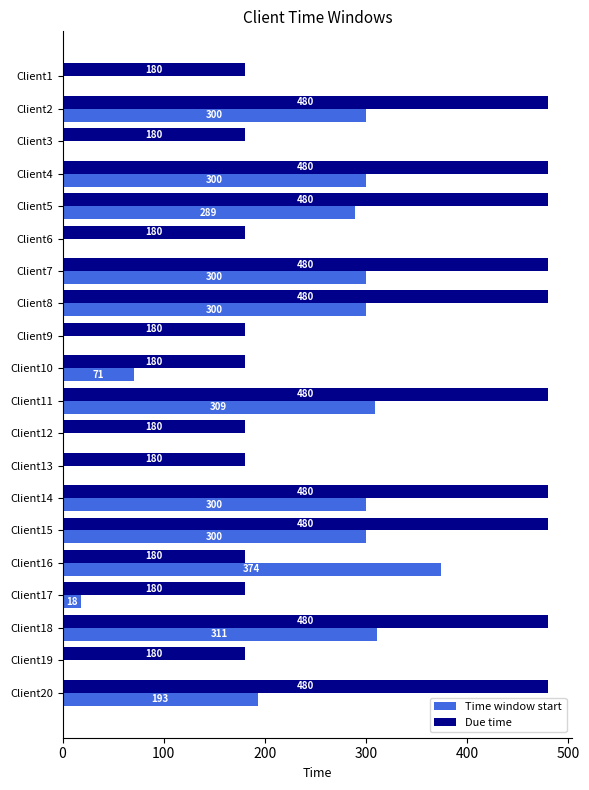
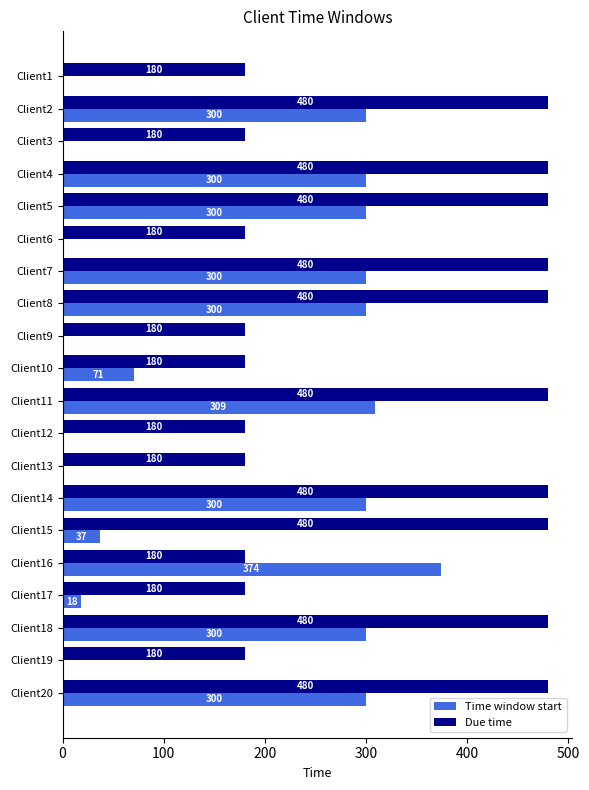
Time window start, Client5: 289 -> 300
Time window start, Client15: 300 -> 37
Time window start, Client18: 311 -> 300
Time window start, Client20: 193 -> 300
